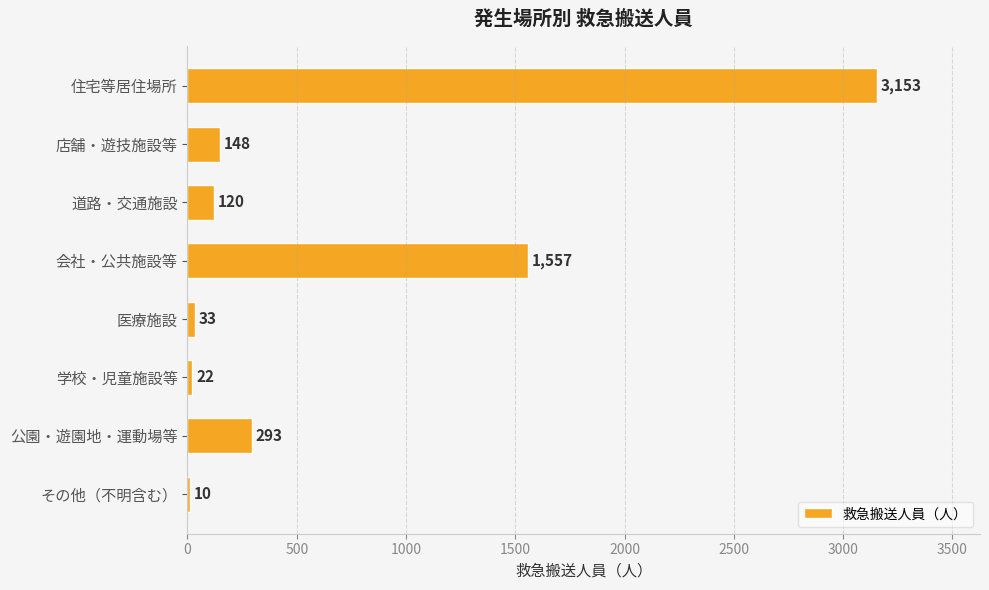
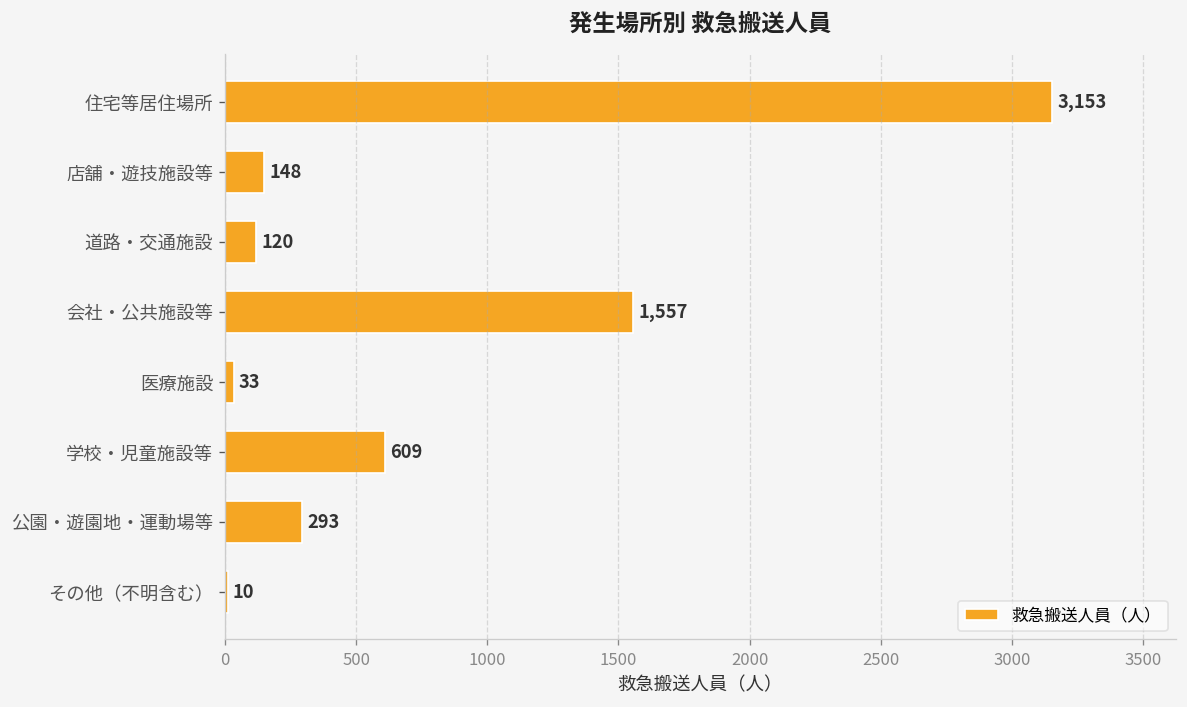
学校・児童施設等: 22 -> 609
